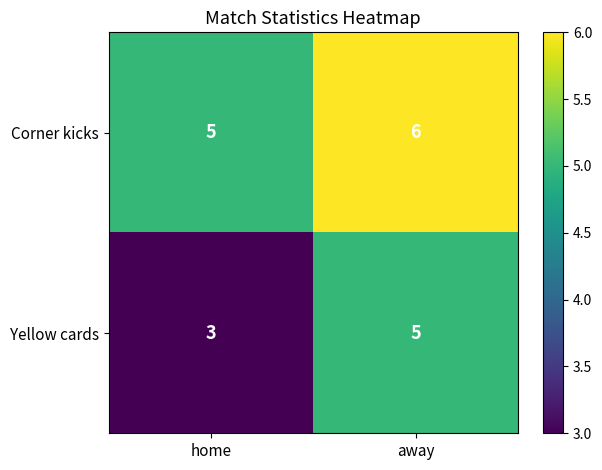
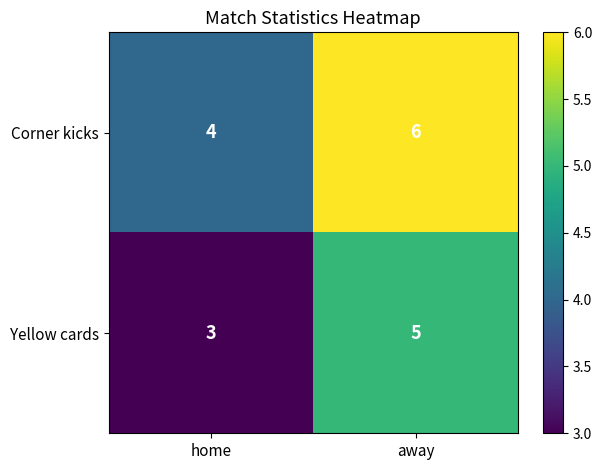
Corner kicks, home: 5 -> 4
